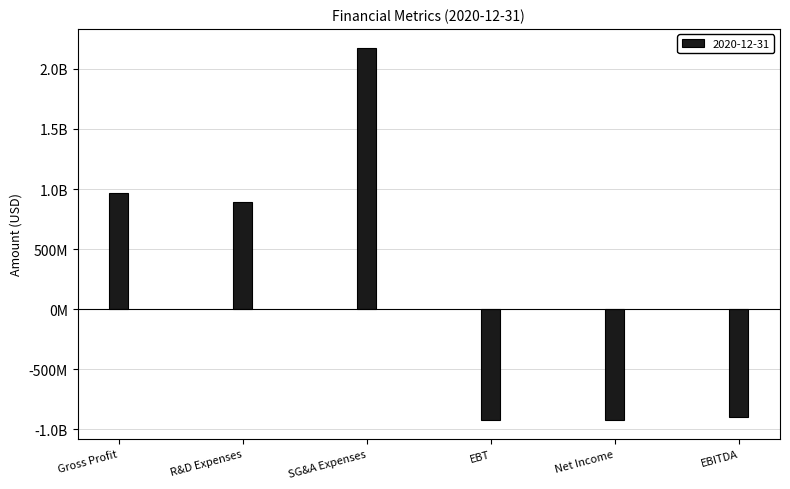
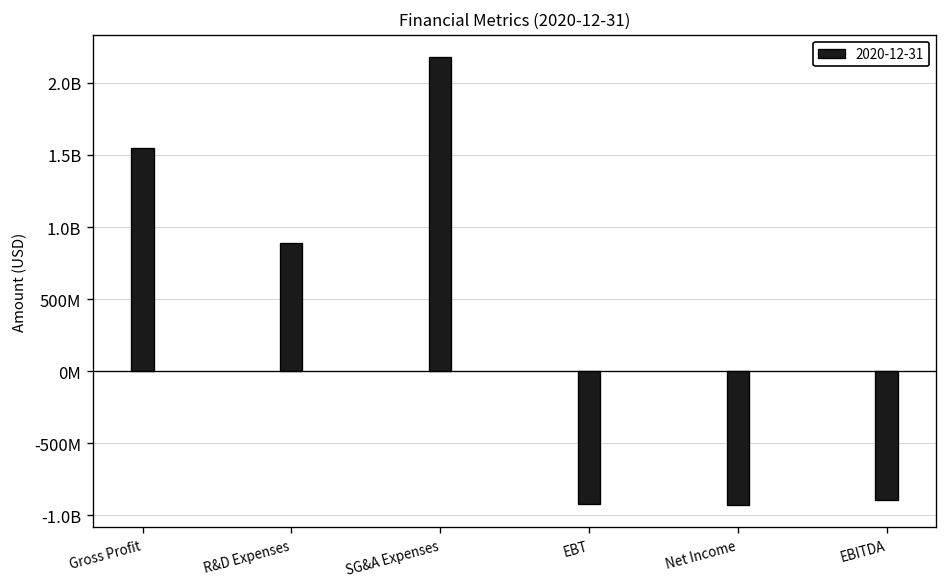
Gross Profit: 970000000 -> 1550000000
